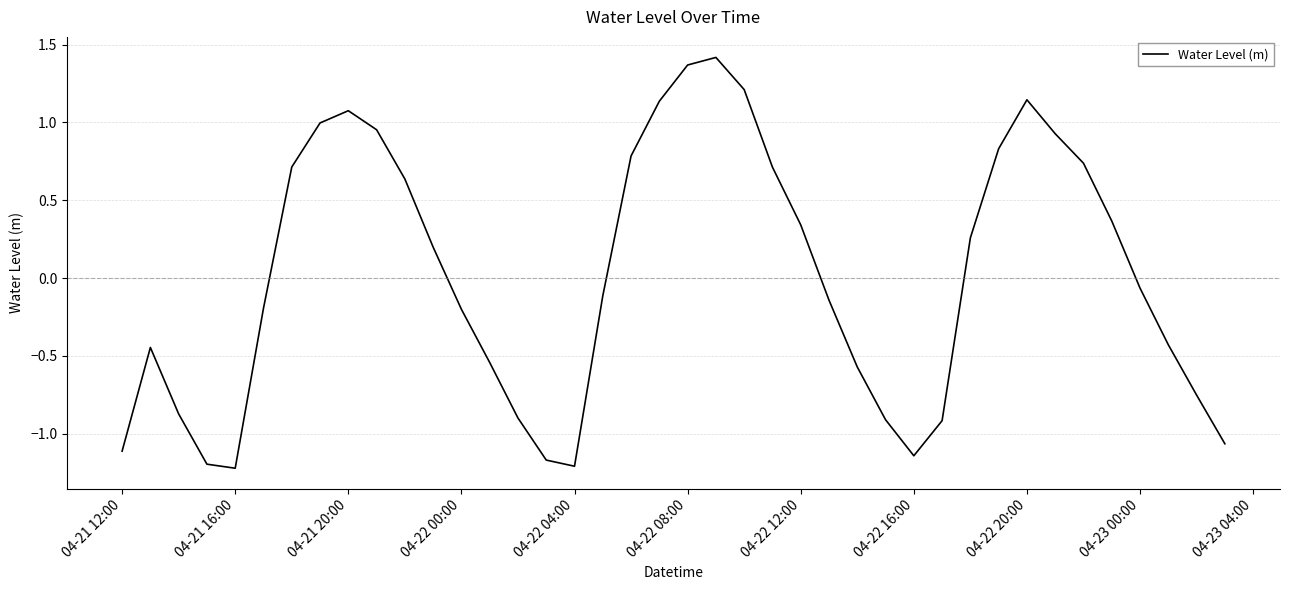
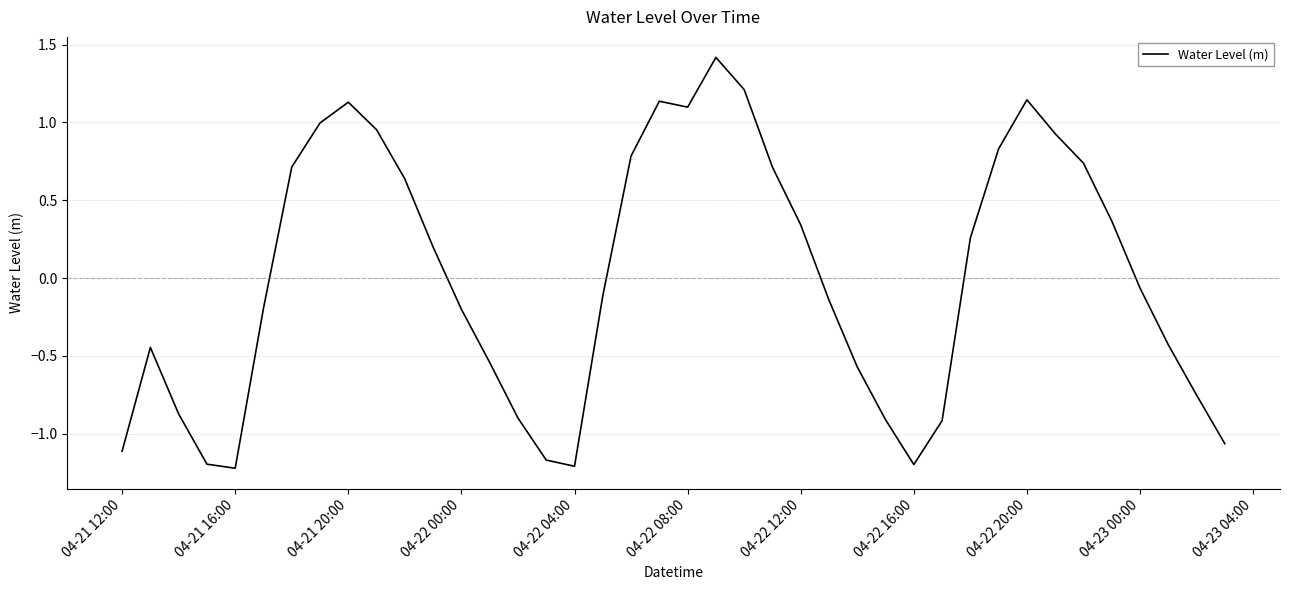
04-21 20:00: 1.08 -> 1.13
04-22 08:00: 1.37 -> 1.10
04-22 16:00: -1.14 -> -1.20
